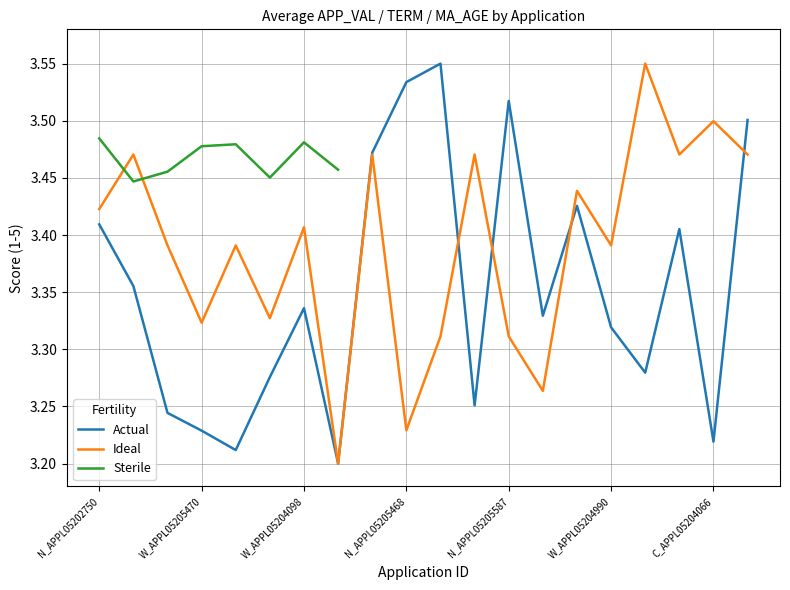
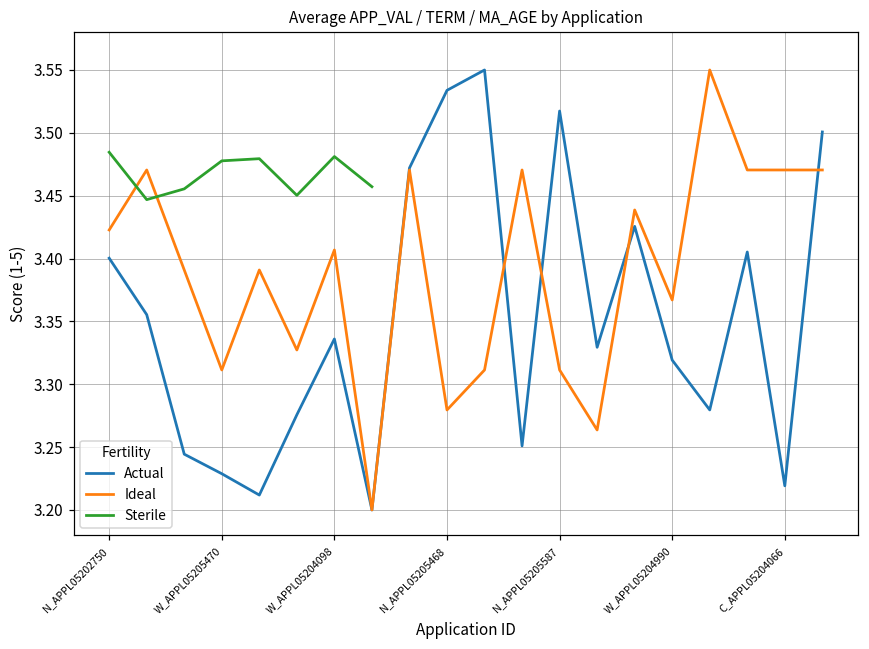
Actual, N_APPL05202750: 3.409 -> 3.400
Ideal, W_APPL05205470: 3.323 -> 3.311
Ideal, N_APPL05205468: 3.229 -> 3.280
Ideal, W_APPL05204990: 3.391 -> 3.367
Ideal, C_APPL05204066: 3.500 -> 3.470
